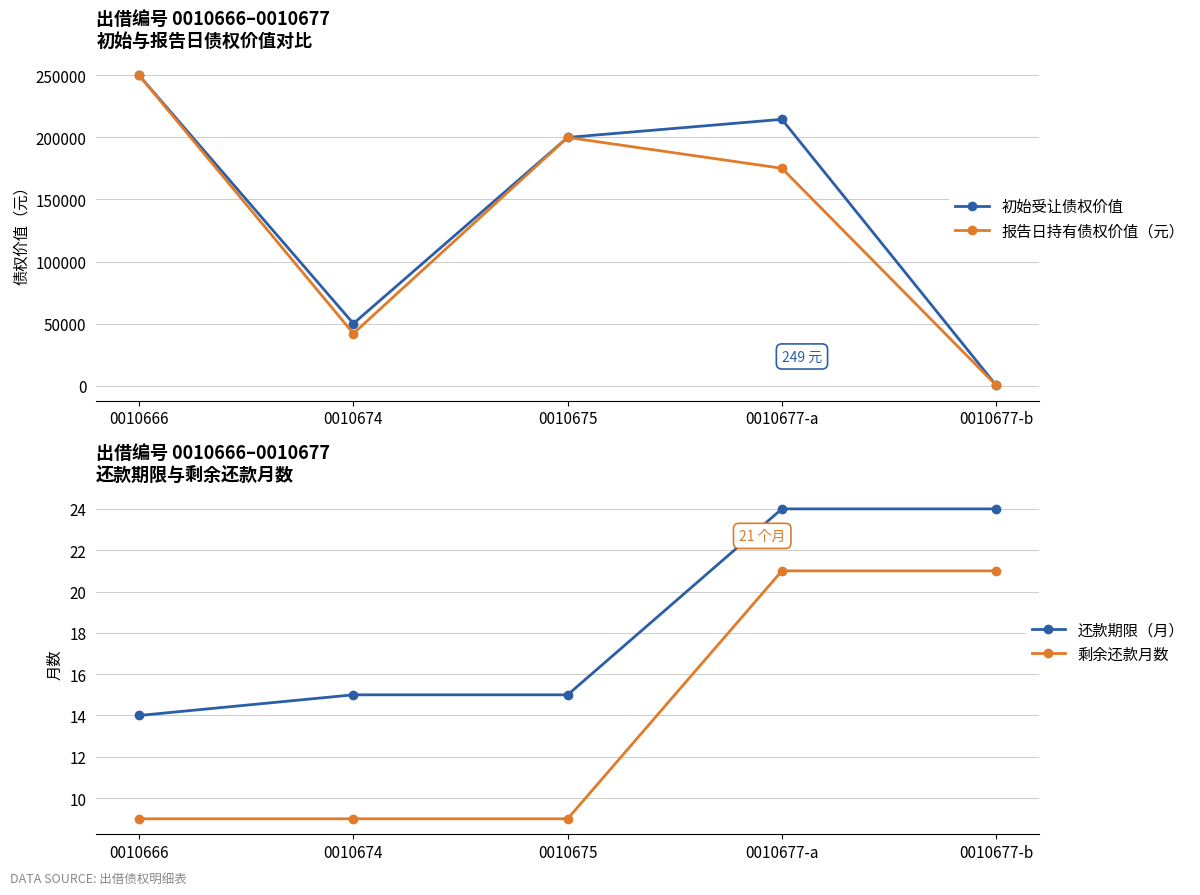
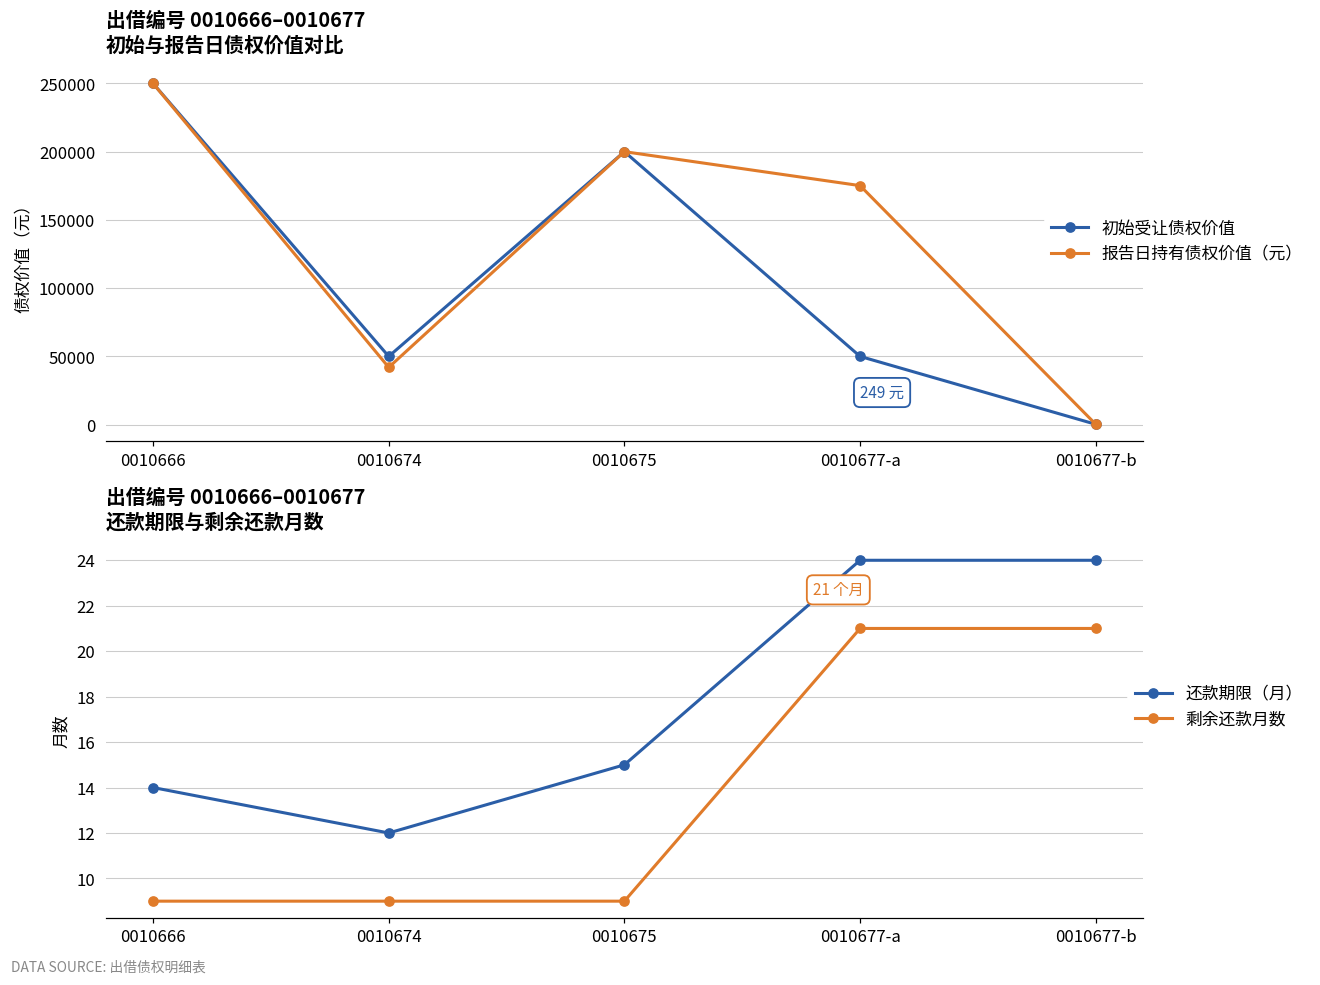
出借编号 0010666–0010677 初始与报告日债权价值对比, 初始受让债权价值, 0010677-a: 215000 -> 50000
出借编号 0010666–0010677 还款期限与剩余还款月数, 还款期限（月）, 0010674: 15 -> 12
